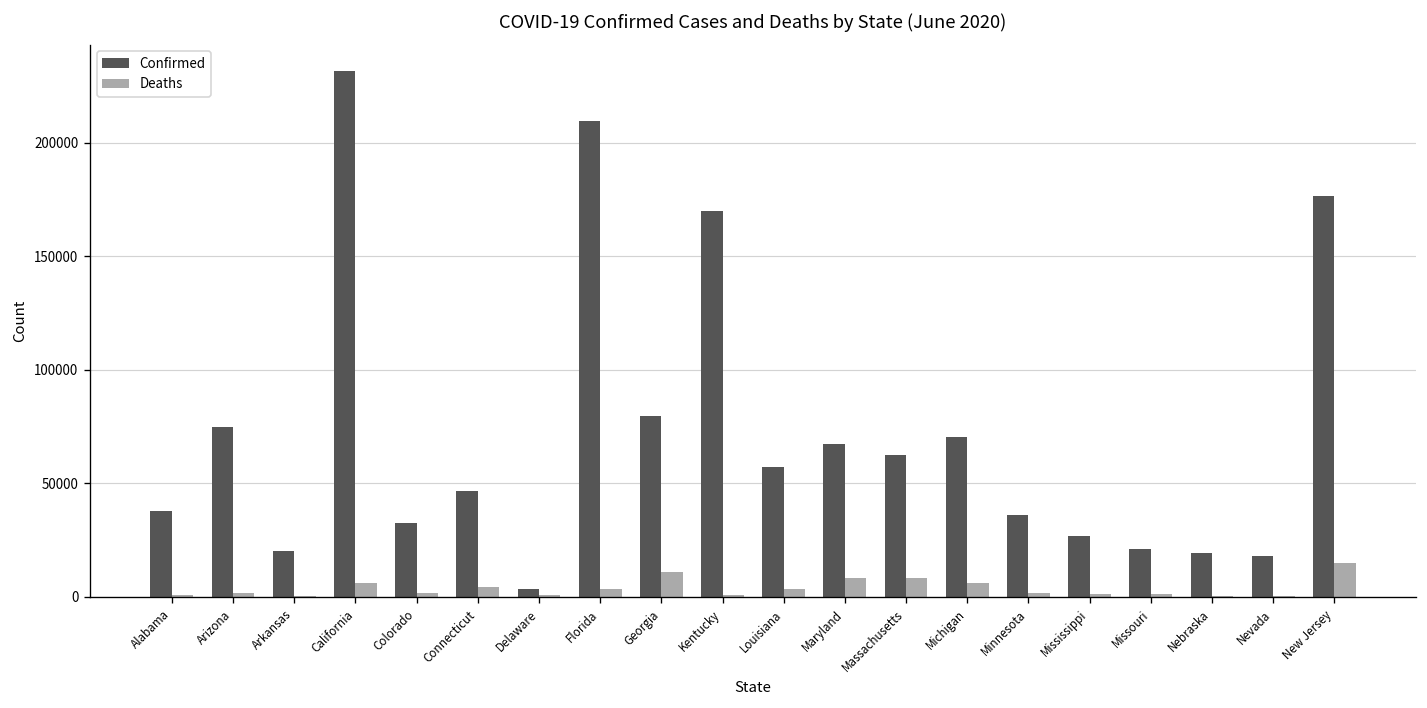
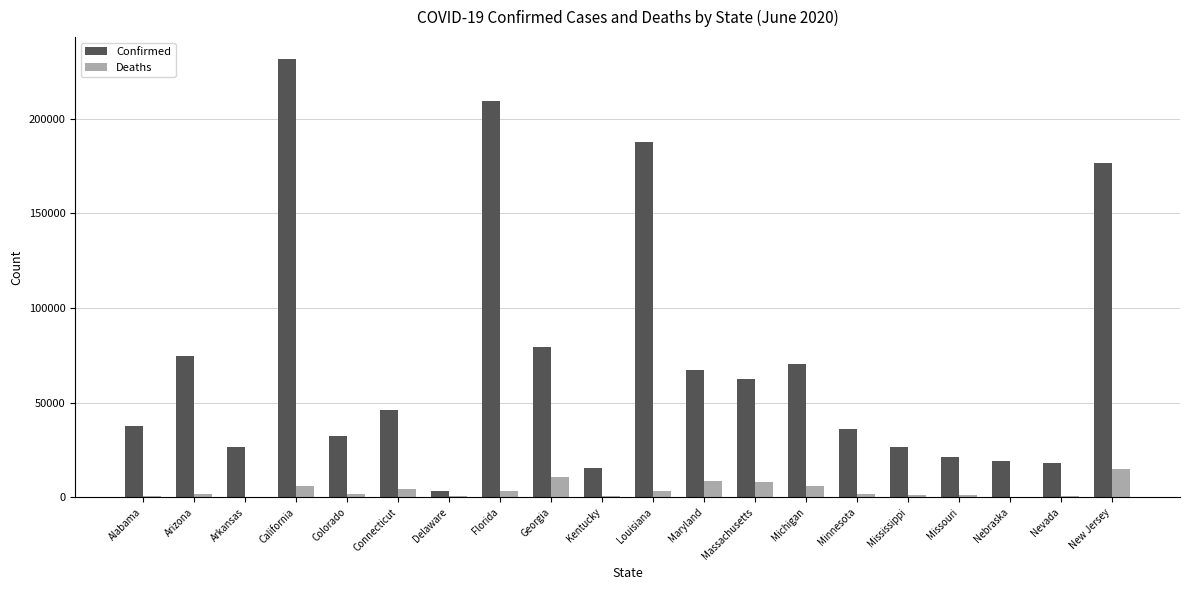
Confirmed, Arkansas: 20000 -> 26000
Confirmed, Kentucky: 170000 -> 15000
Confirmed, Louisiana: 57000 -> 188000
